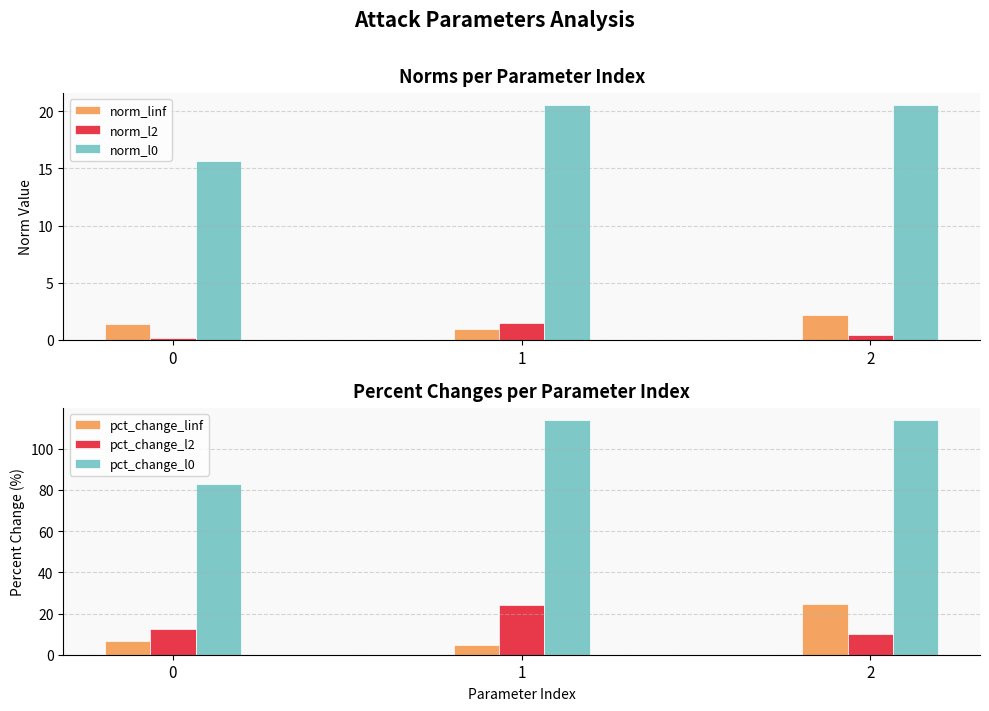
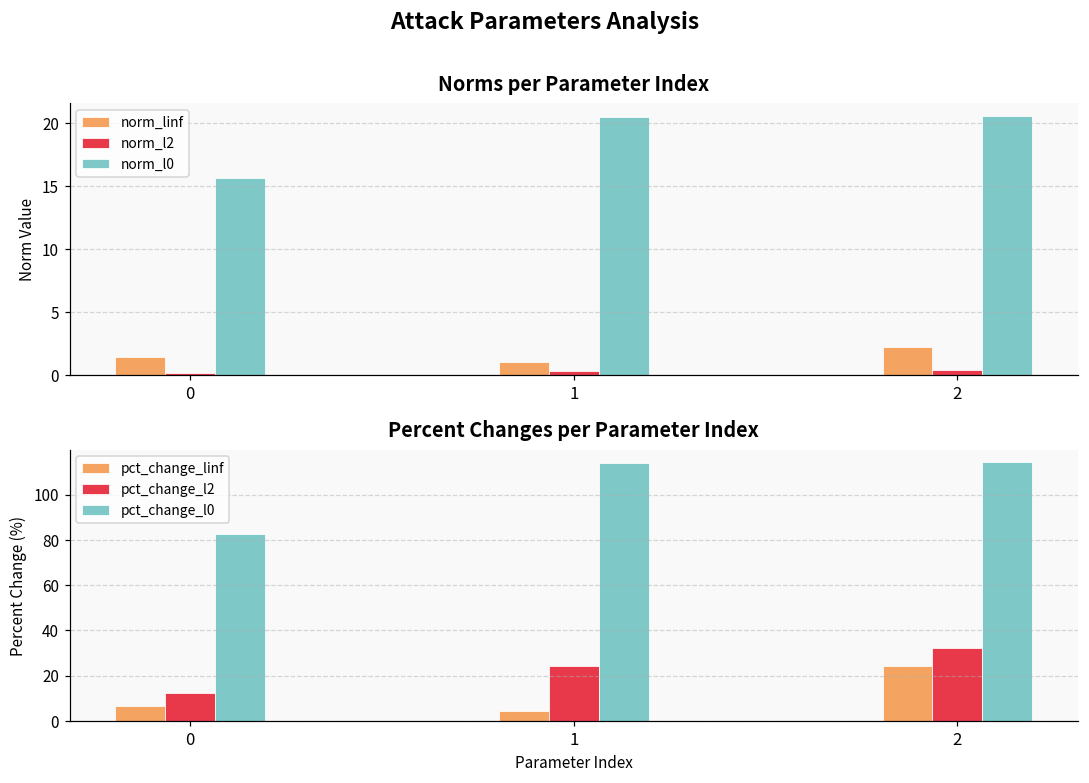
Norms per Parameter Index, norm_l2, 1: 1.5 -> 0.3
Percent Changes per Parameter Index, pct_change_l2, 2: 10 -> 32
